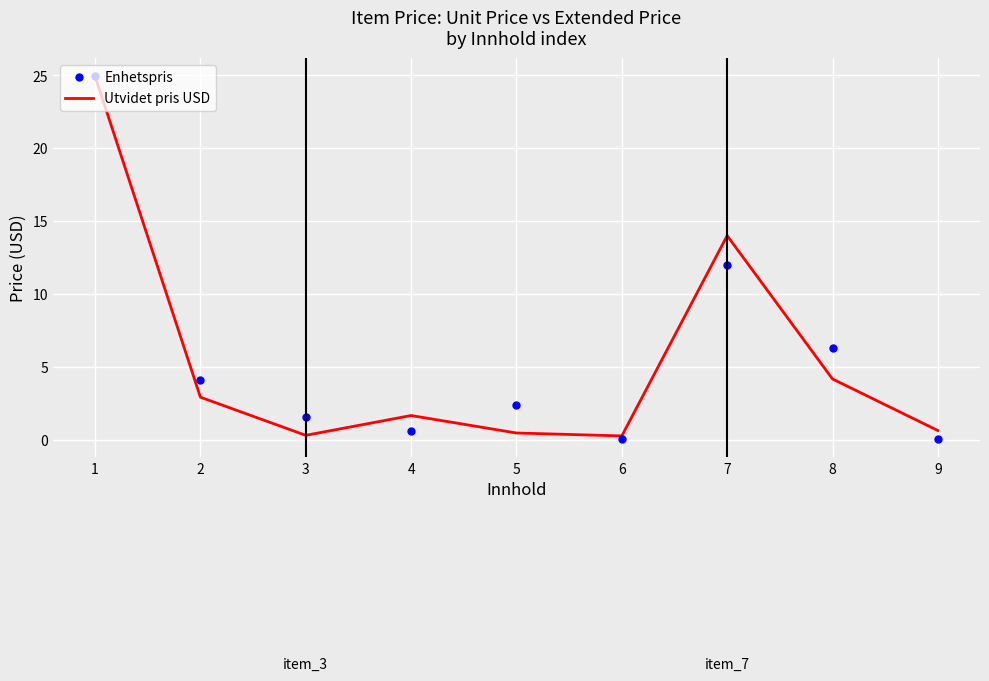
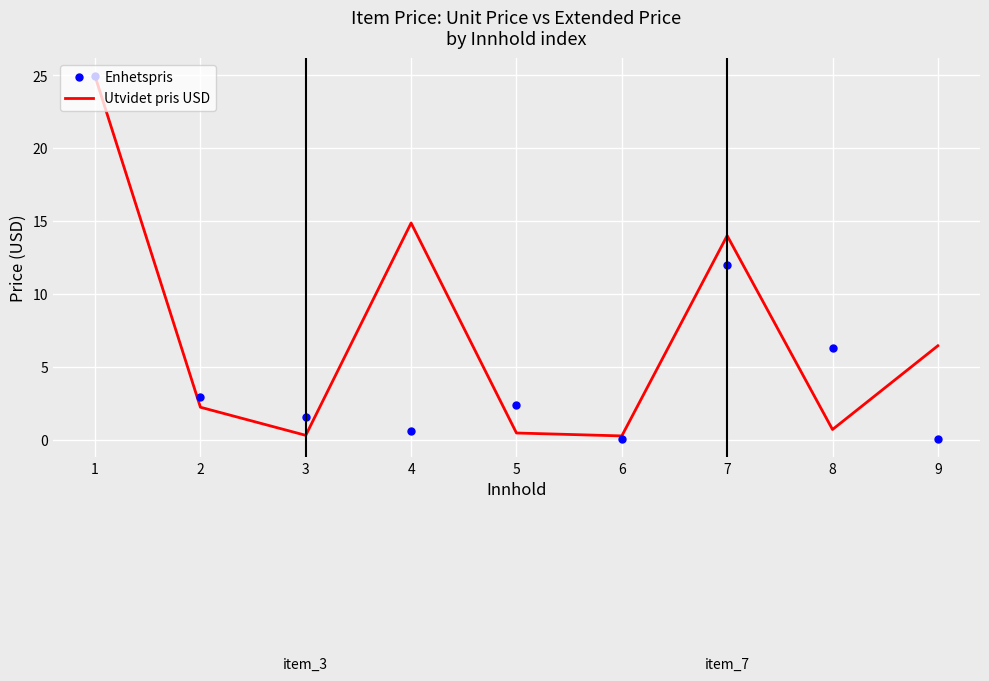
Enhetspris, 2: 4.1 -> 2.9
Utvidet pris USD, 2: 2.9 -> 2.2
Utvidet pris USD, 4: 1.7 -> 14.9
Utvidet pris USD, 8: 4.2 -> 0.7
Utvidet pris USD, 9: 0.6 -> 6.4
